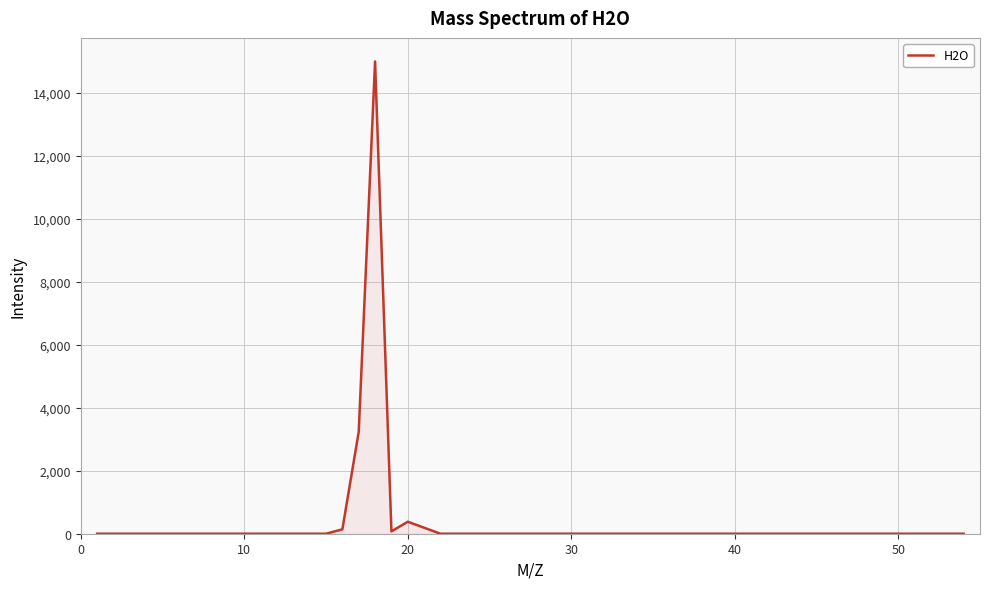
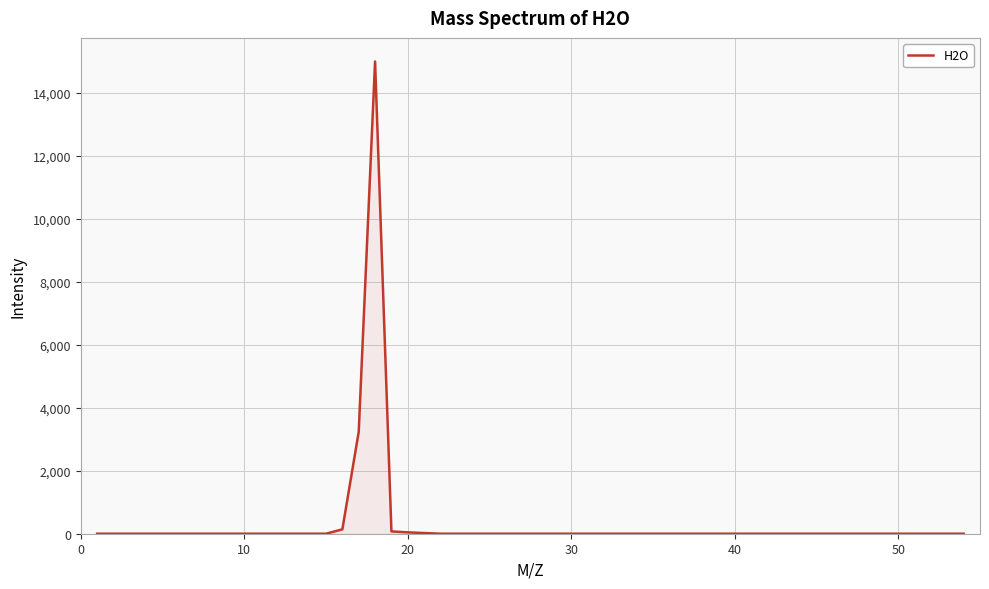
20: 400 -> 0
